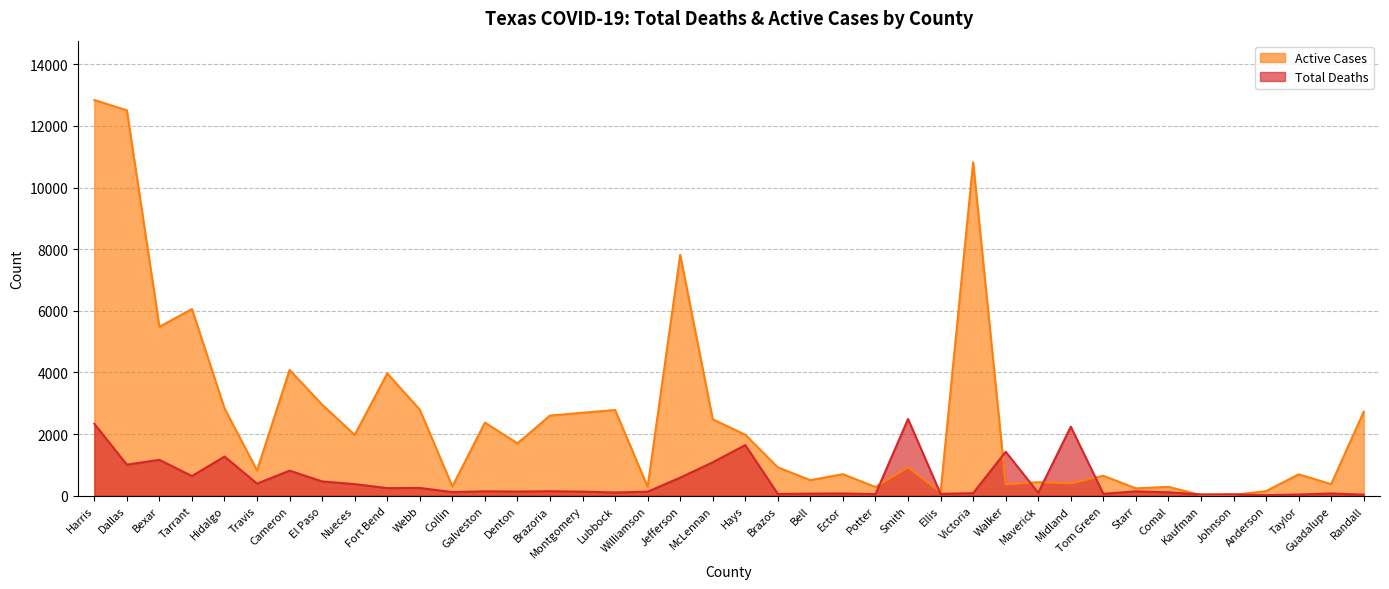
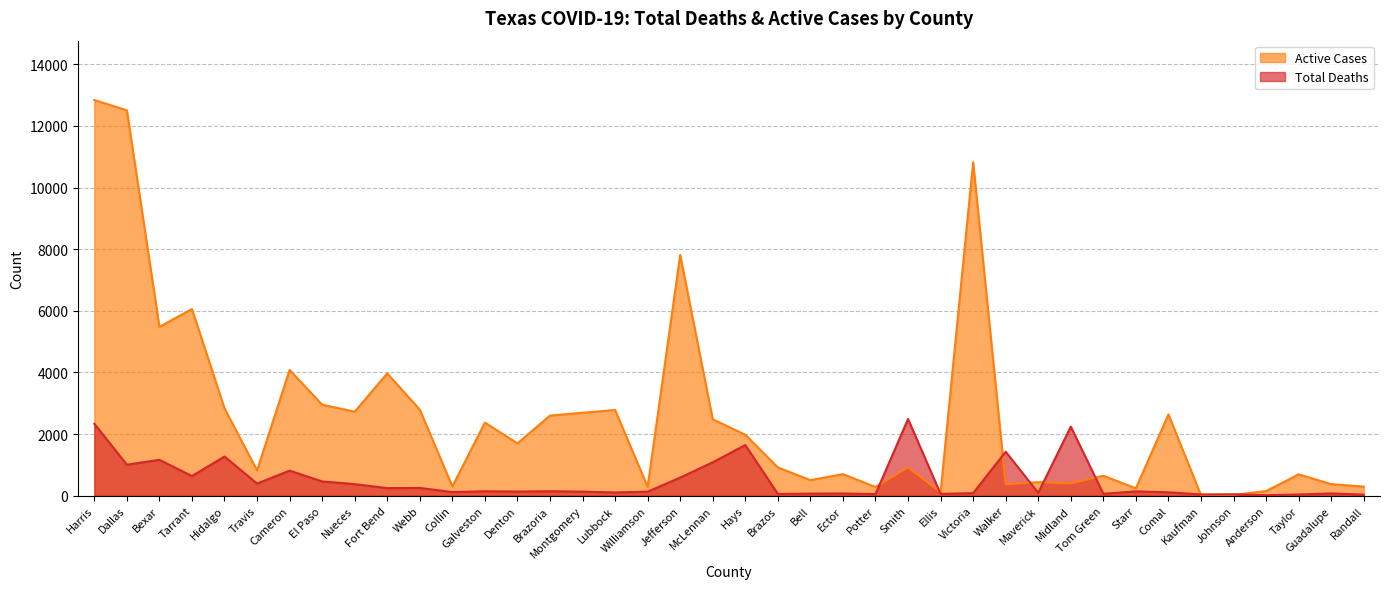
Active Cases, Nueces: 2000 -> 2700
Active Cases, Comal: 300 -> 2600
Active Cases, Randall: 2700 -> 300
